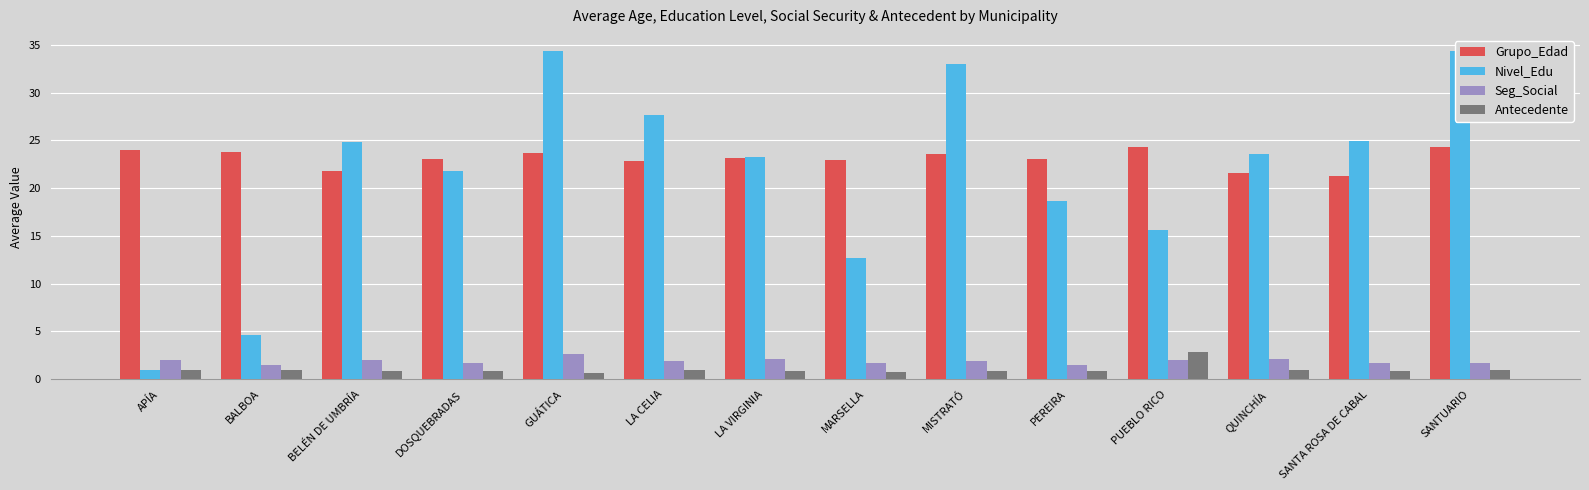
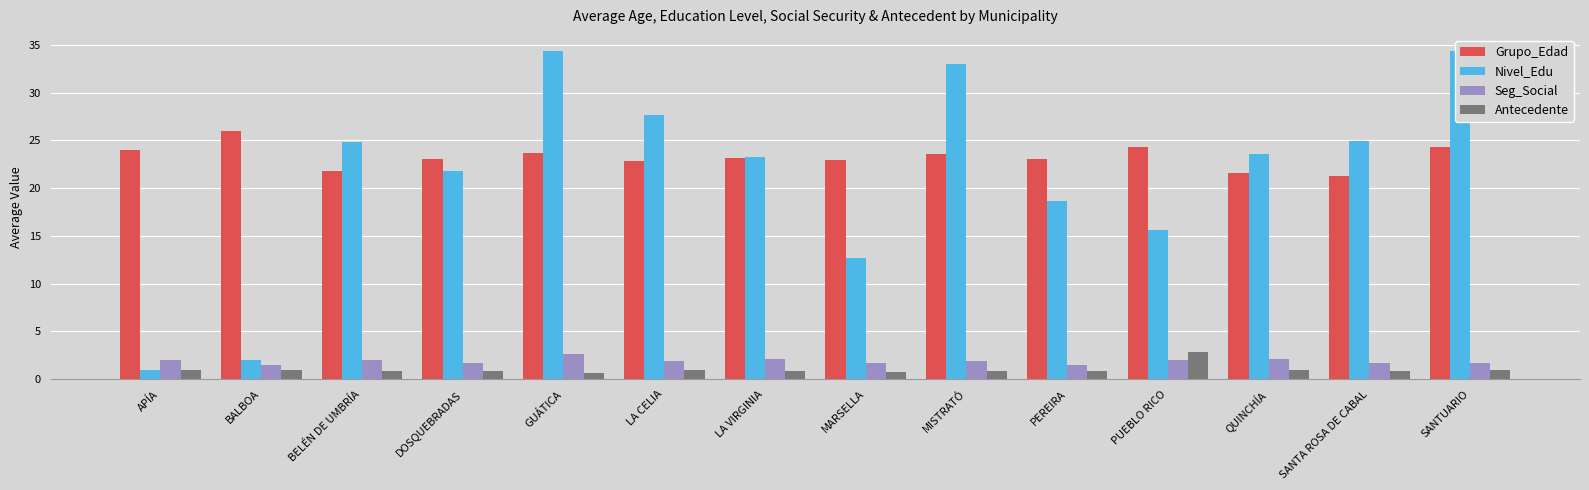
Grupo_Edad, BALBOA: 24 -> 26
Nivel_Edu, BALBOA: 5 -> 2
